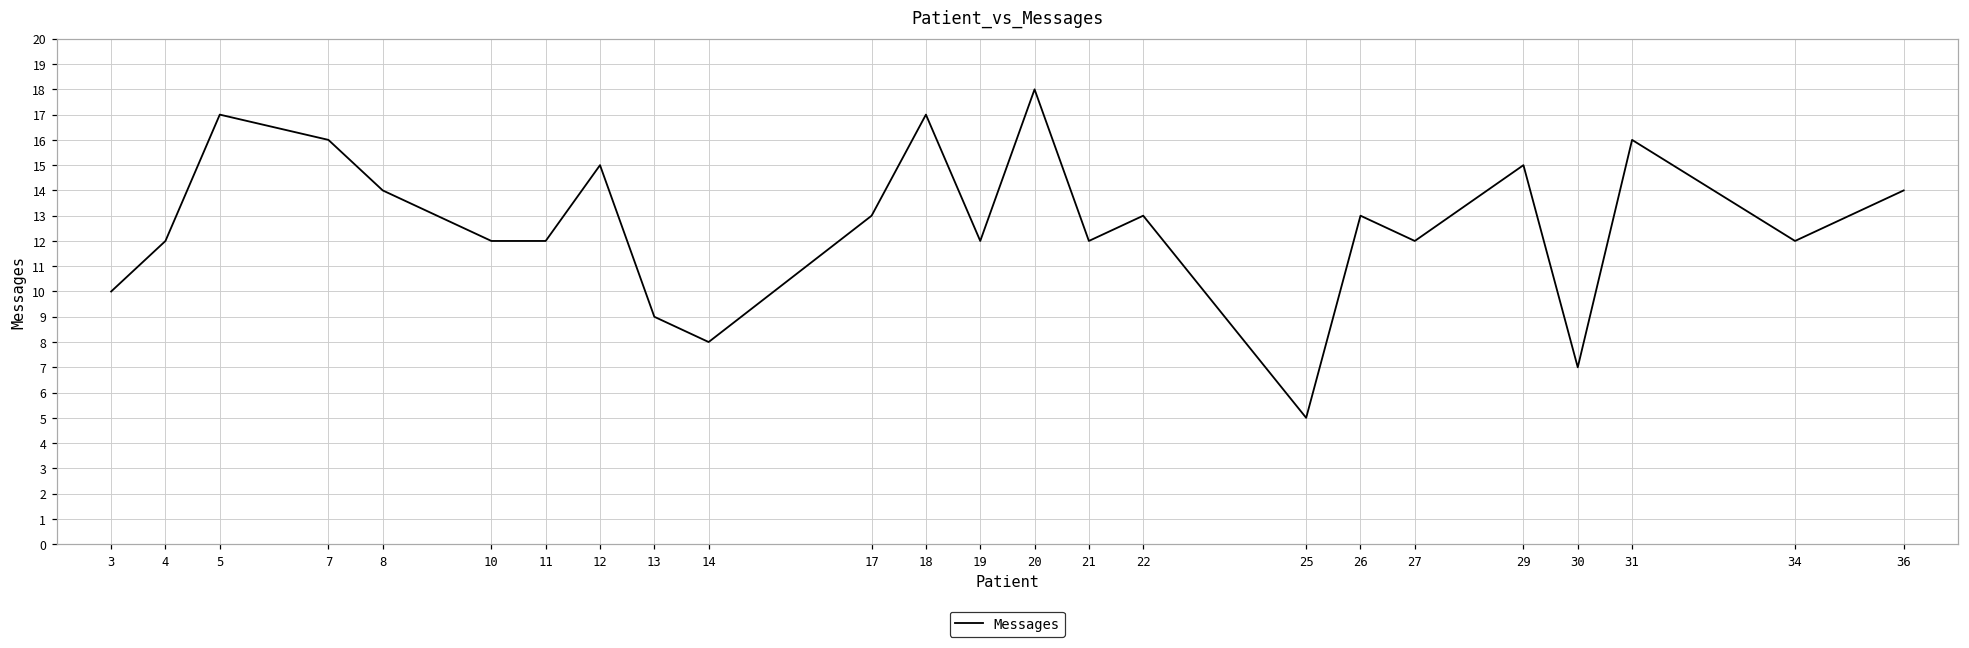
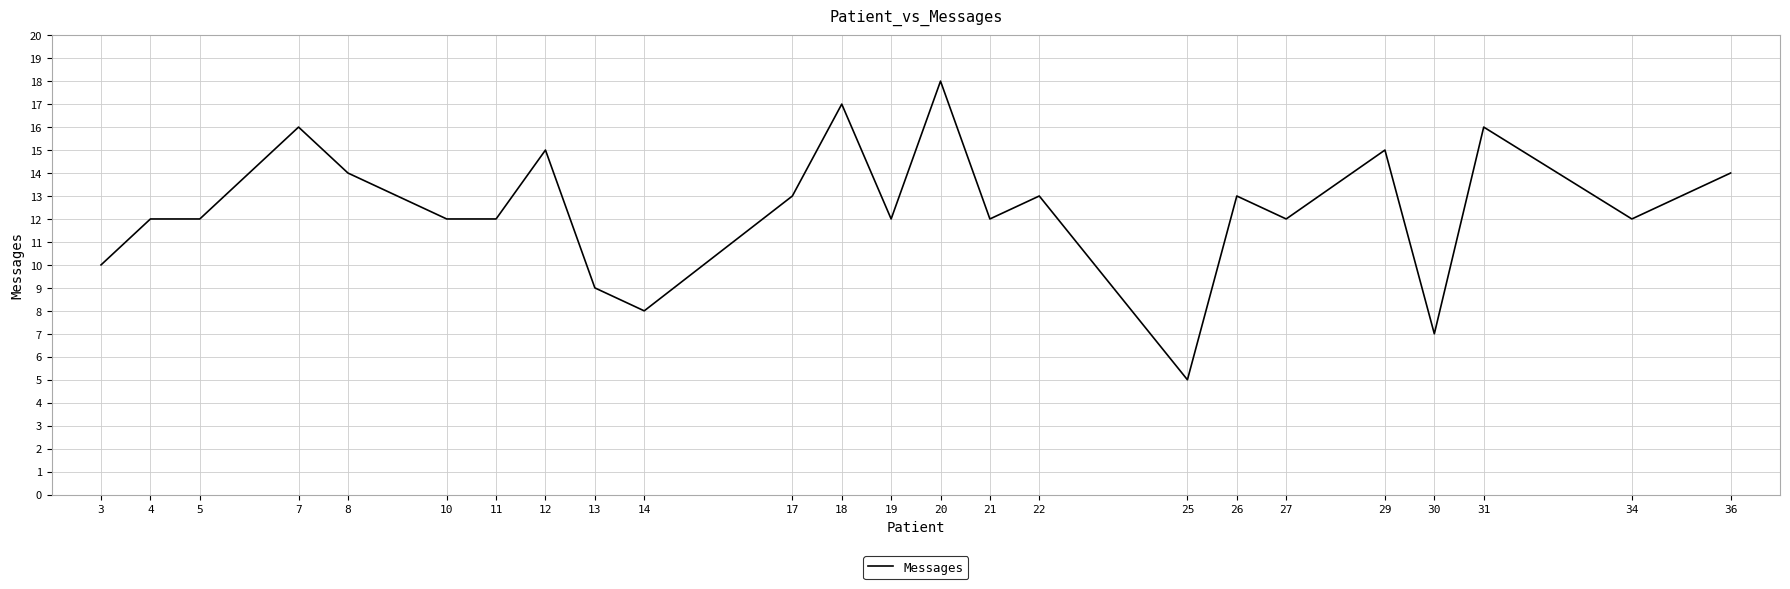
5: 17 -> 12
